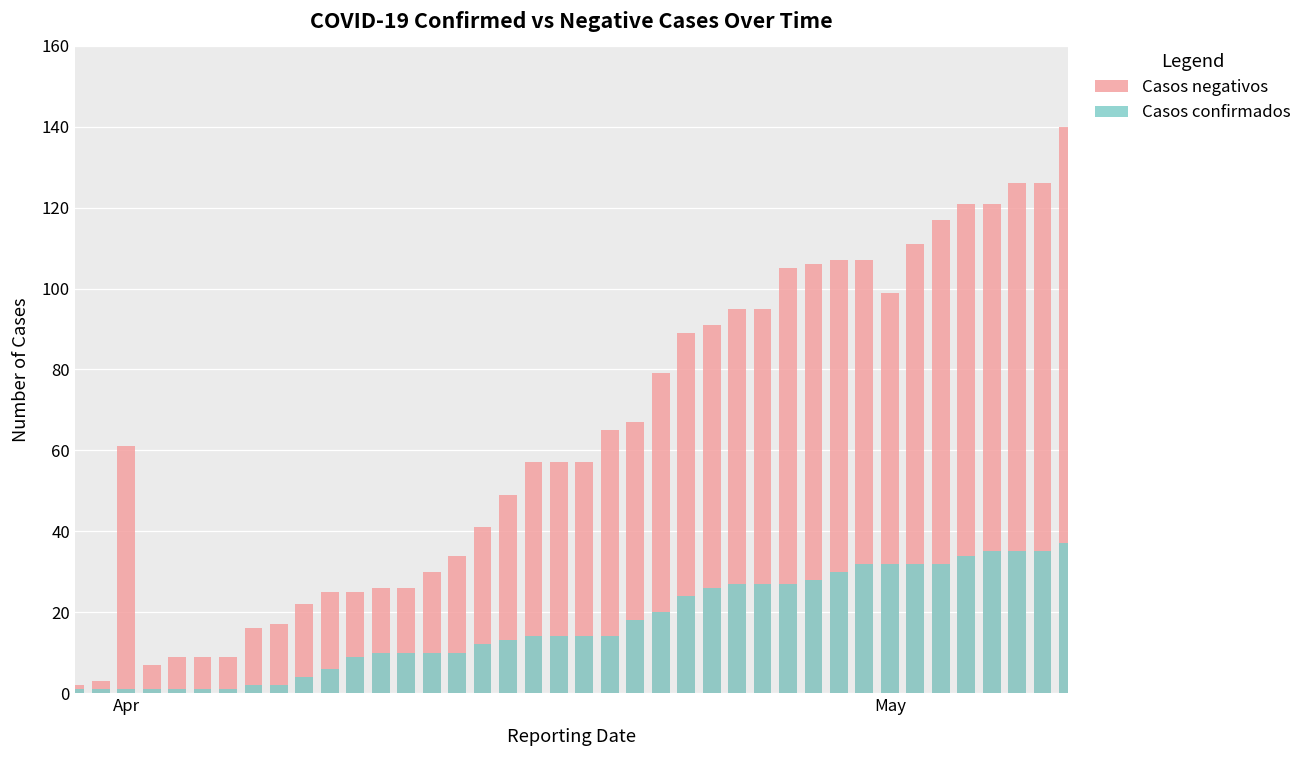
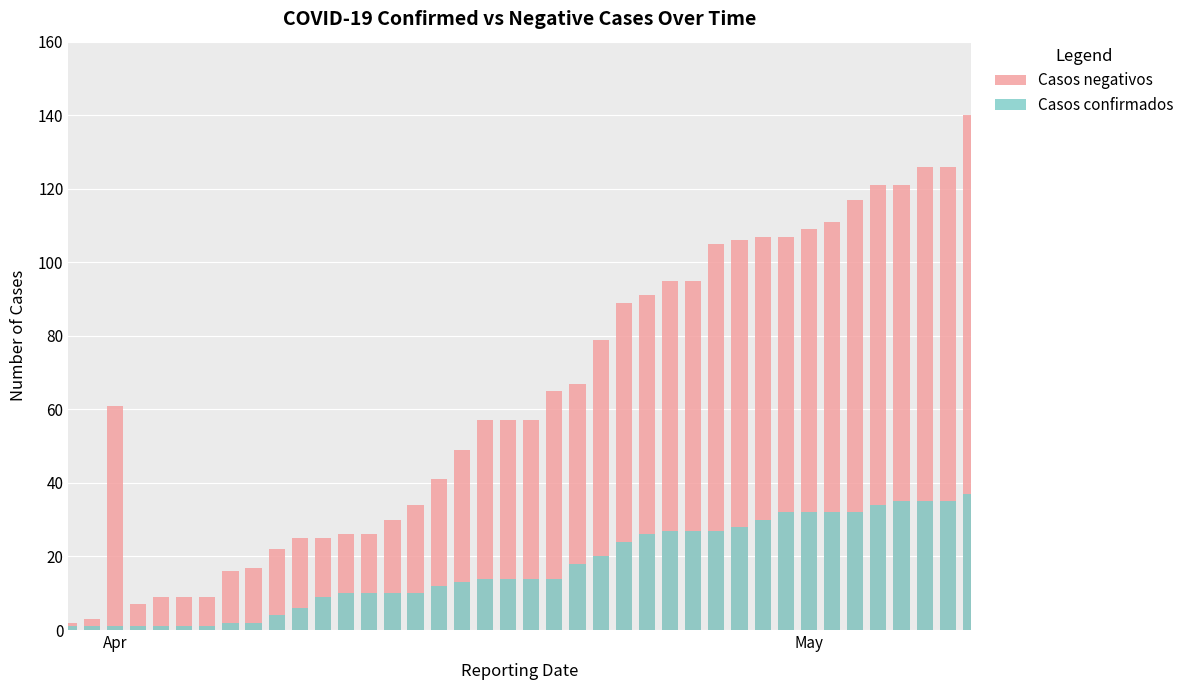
Casos negativos, May: 99 -> 109
